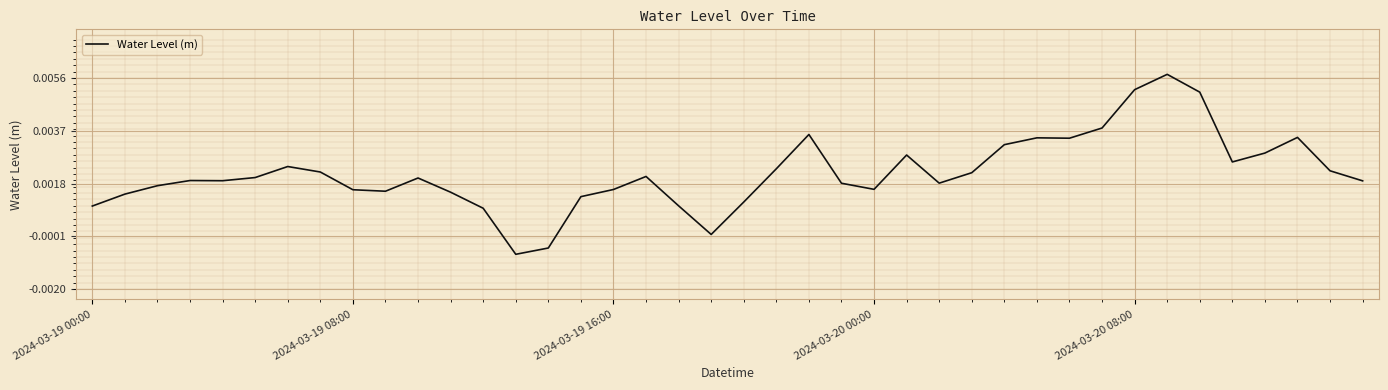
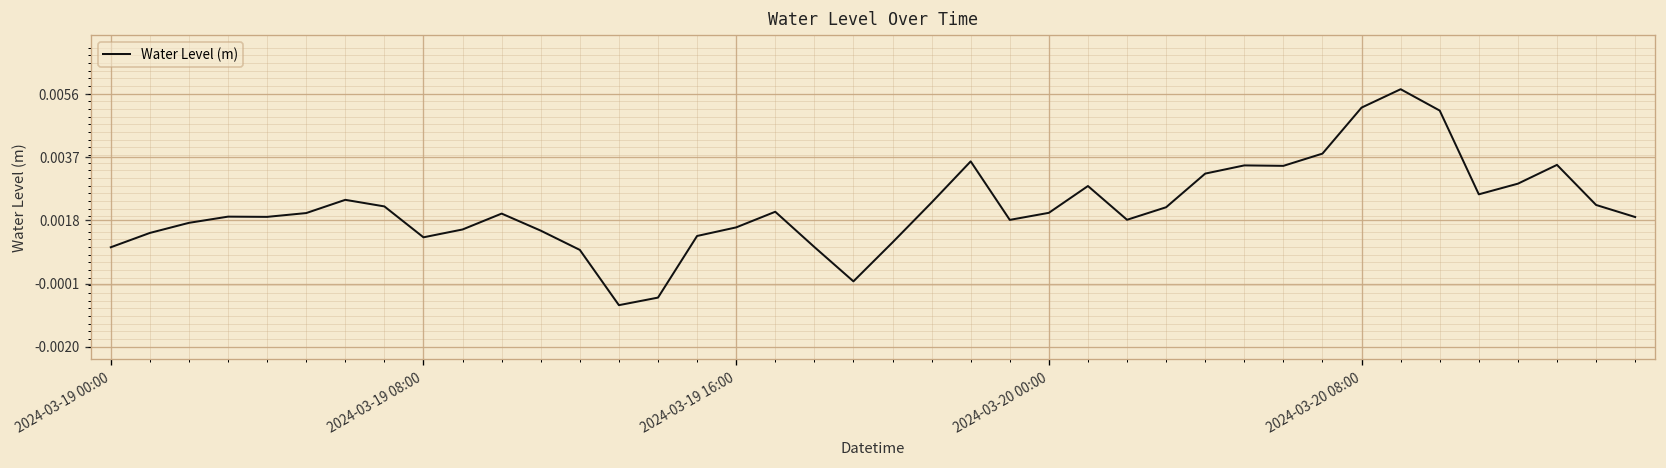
2024-03-19 08:00: 0.0016 -> 0.0013
2024-03-20 00:00: 0.0016 -> 0.0020
